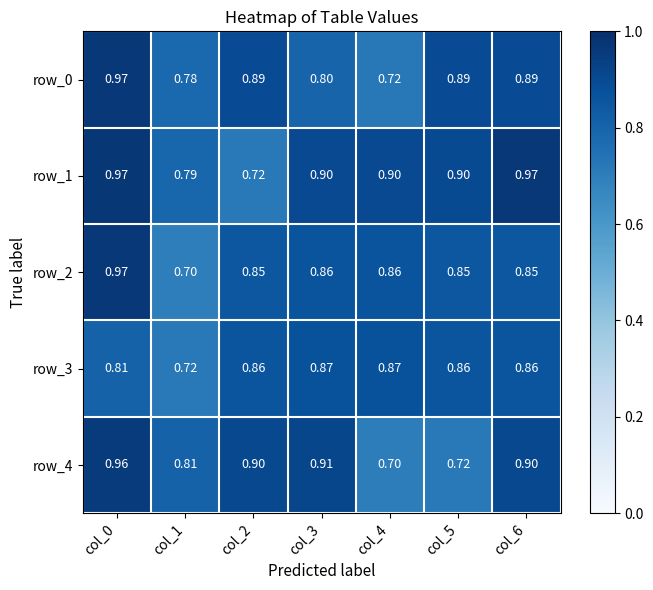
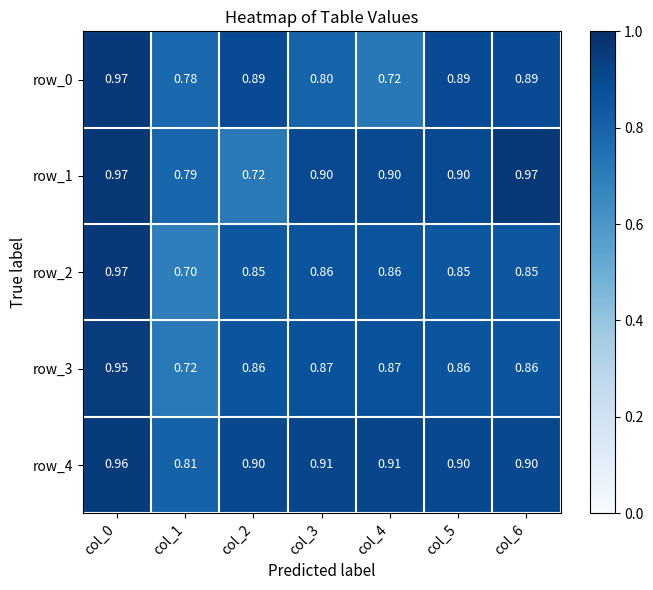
row_3, col_0: 0.81 -> 0.95
row_4, col_4: 0.70 -> 0.91
row_4, col_5: 0.72 -> 0.90
